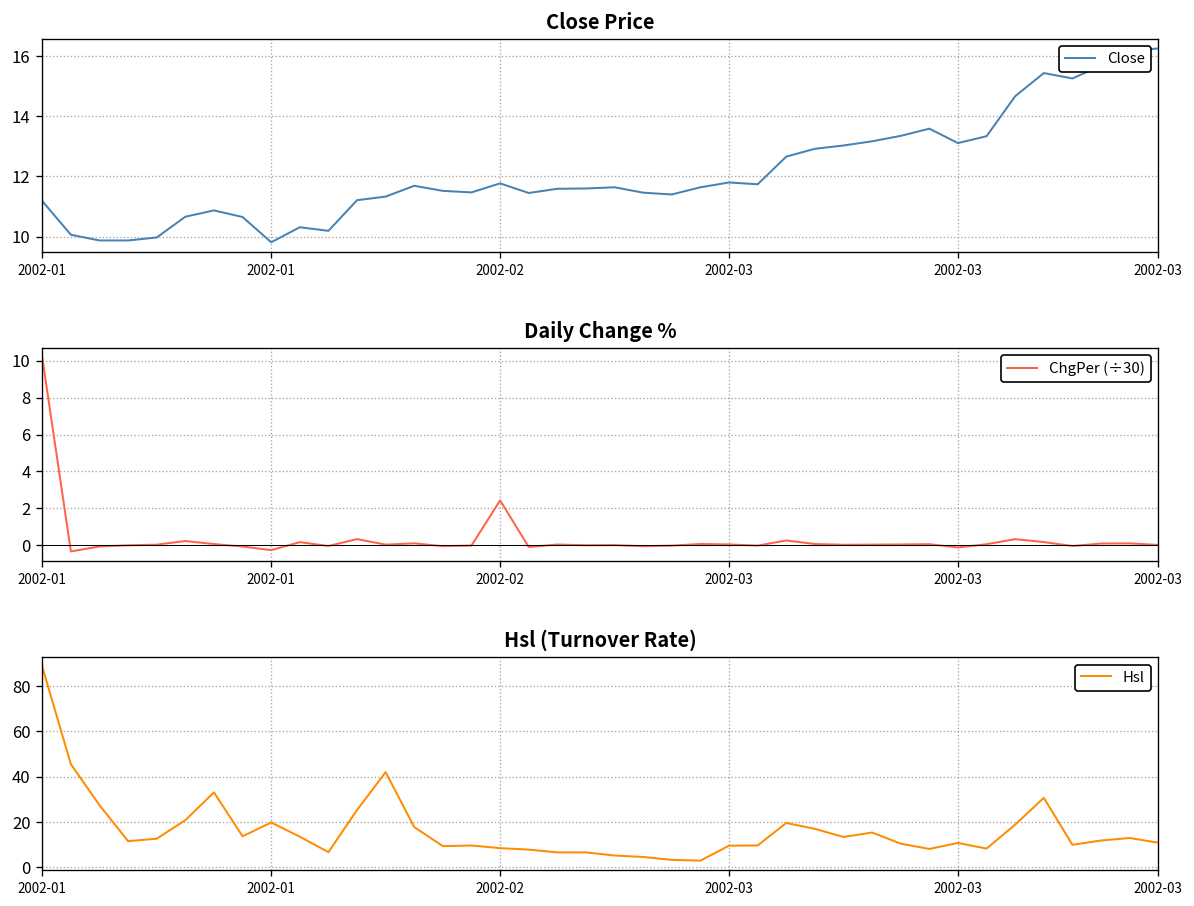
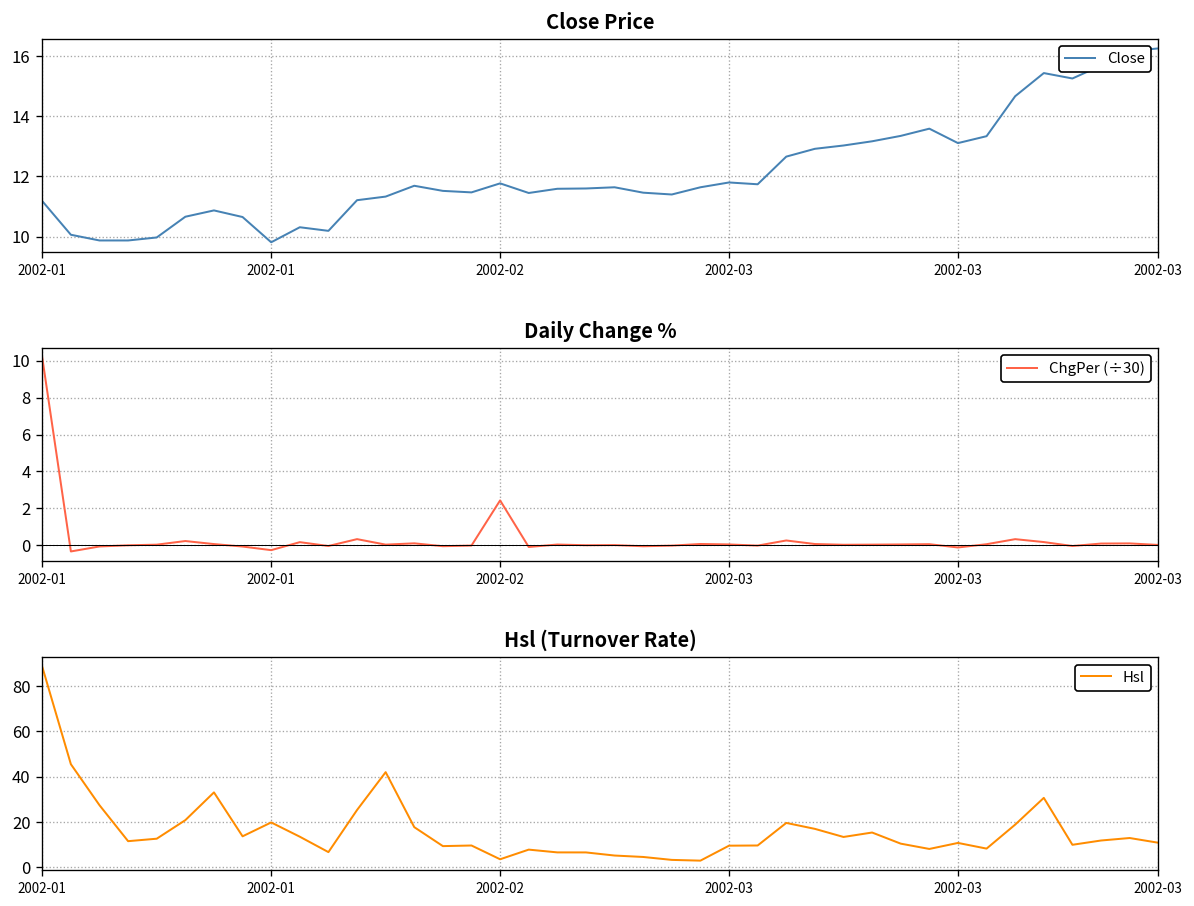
Hsl (Turnover Rate), 2002-02: 9 -> 4
